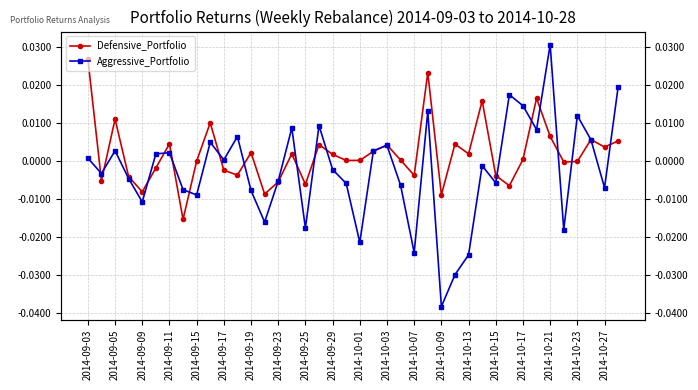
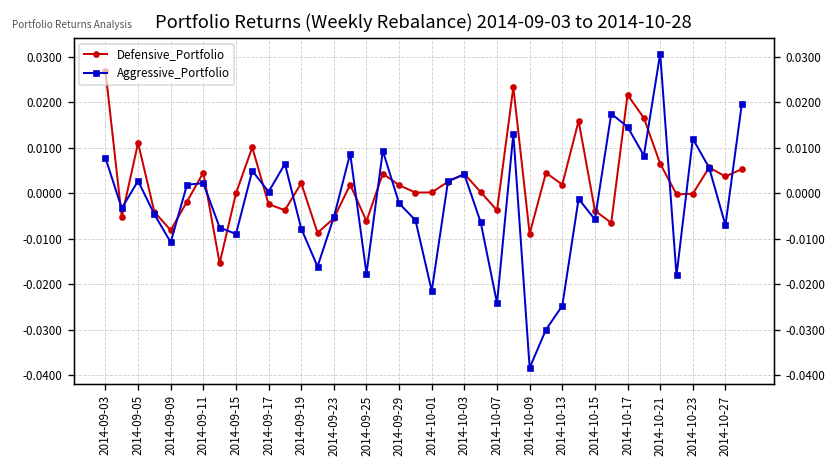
Aggressive_Portfolio, 2014-09-03: 0.001 -> 0.008
Defensive_Portfolio, 2014-10-17: 0.000 -> 0.022
